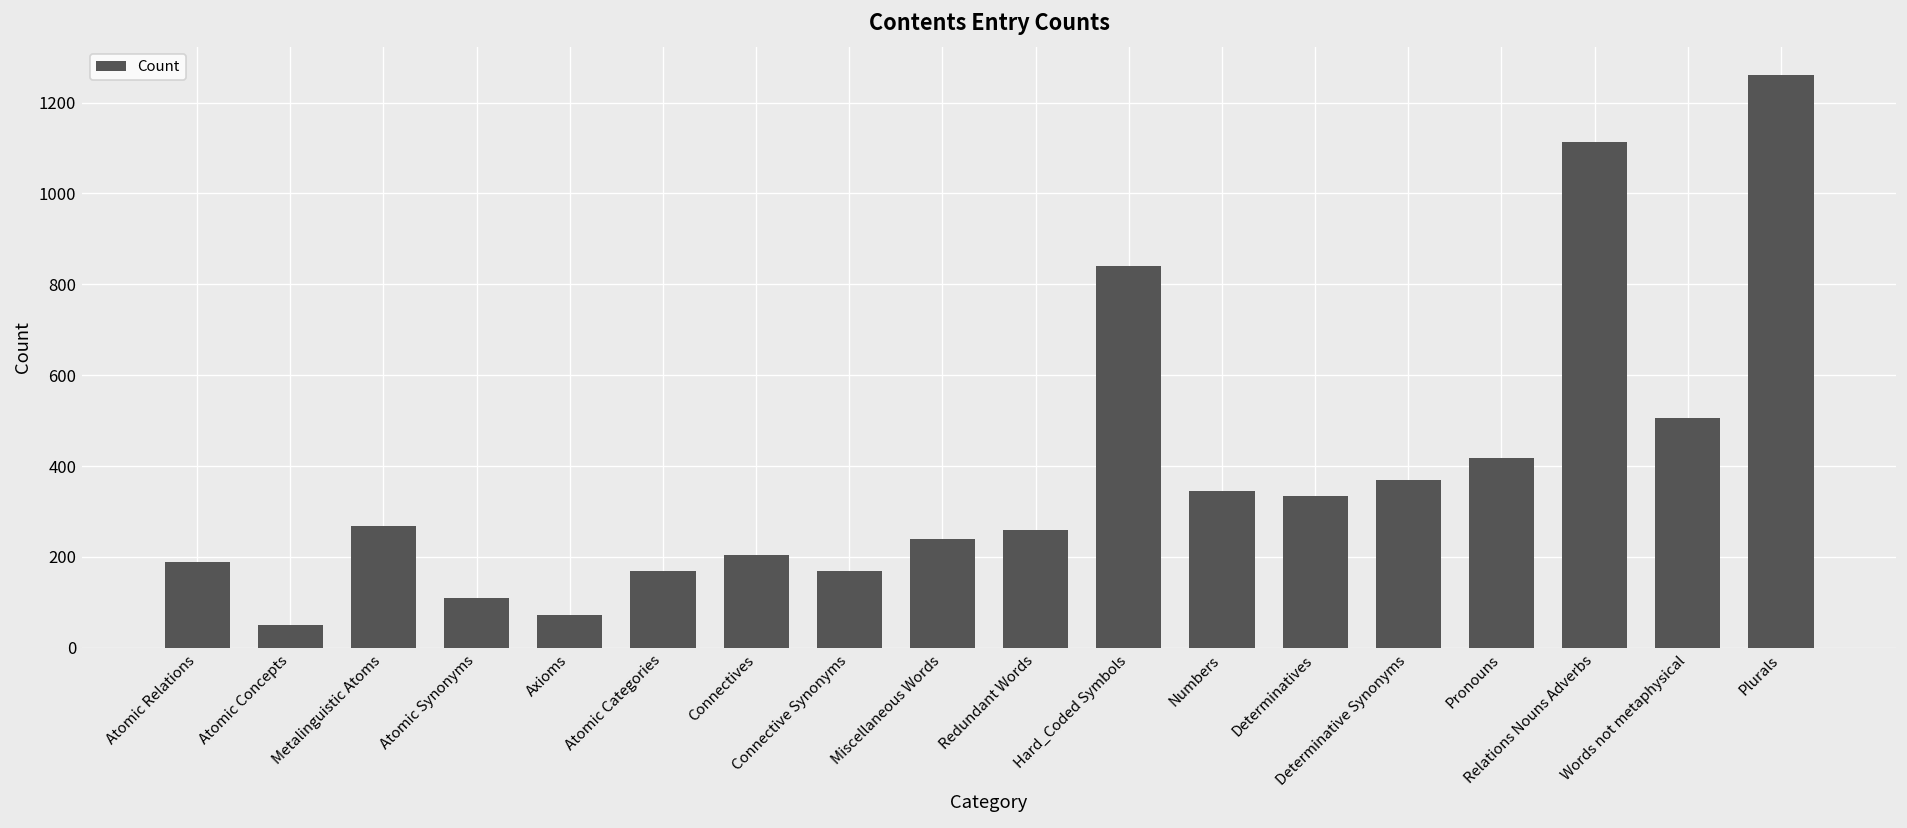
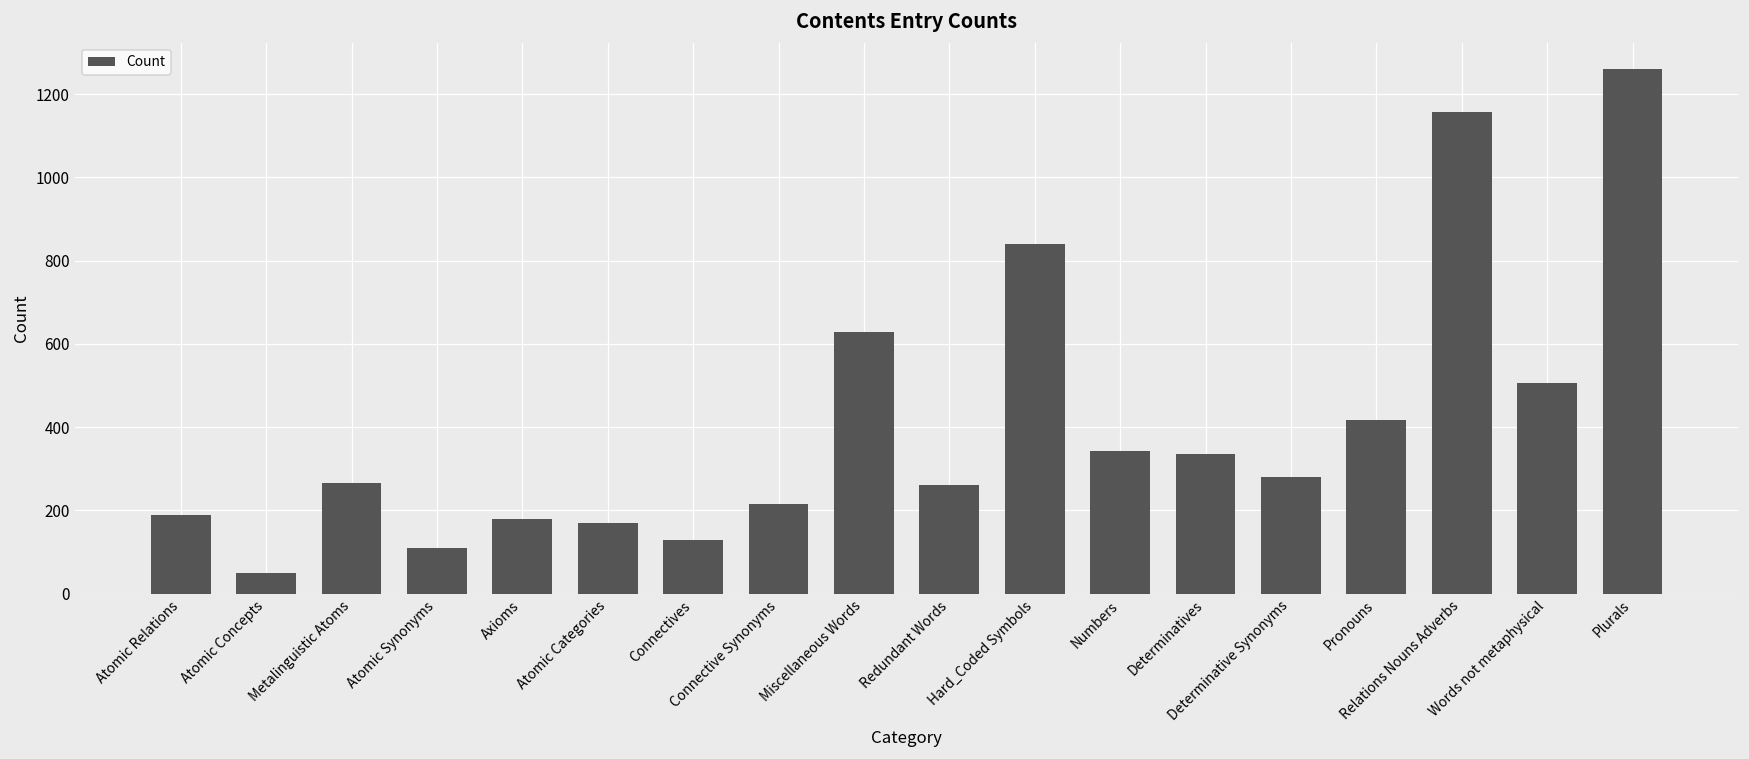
Axioms: 70 -> 180
Connectives: 210 -> 130
Connective Synonyms: 170 -> 220
Miscellaneous Words: 240 -> 630
Determinative Synonyms: 370 -> 280
Relations Nouns Adverbs: 1110 -> 1160
